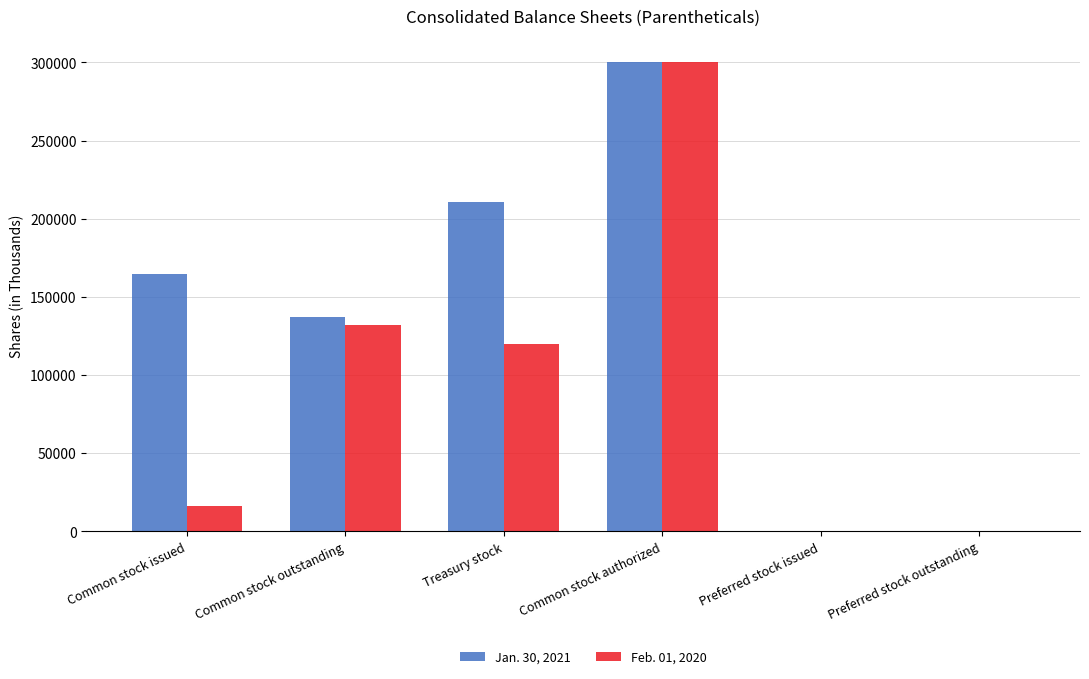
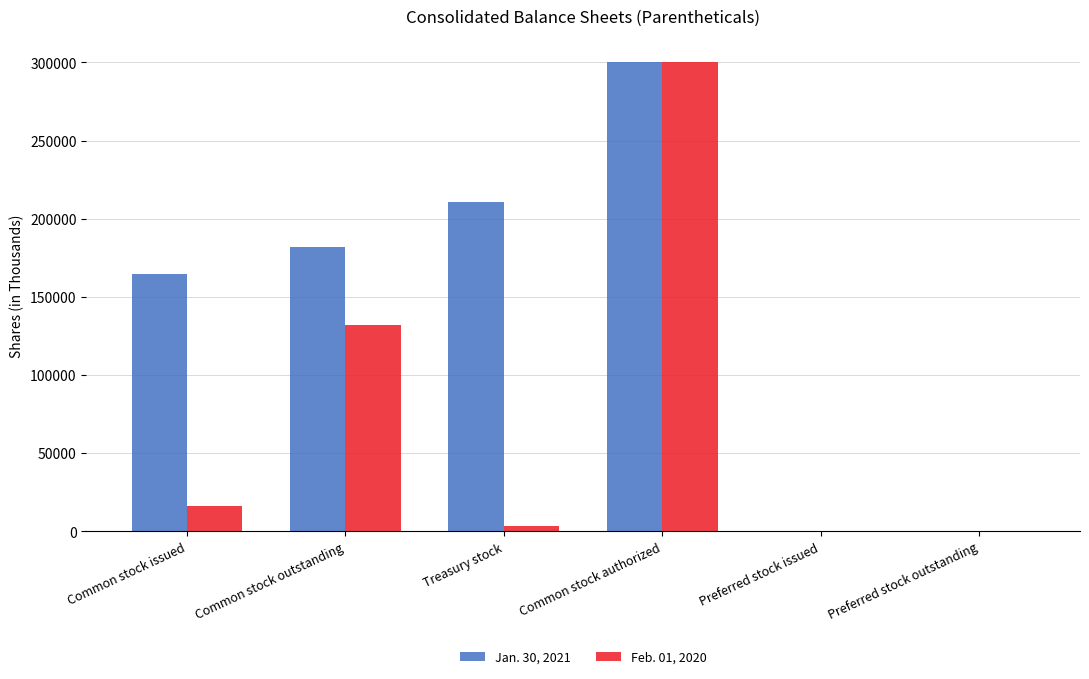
Jan. 30, 2021, Common stock outstanding: 137000 -> 182000
Feb. 01, 2020, Treasury stock: 120000 -> 3000
